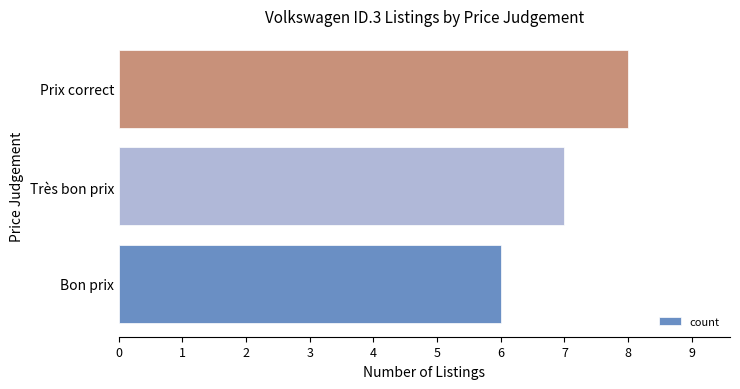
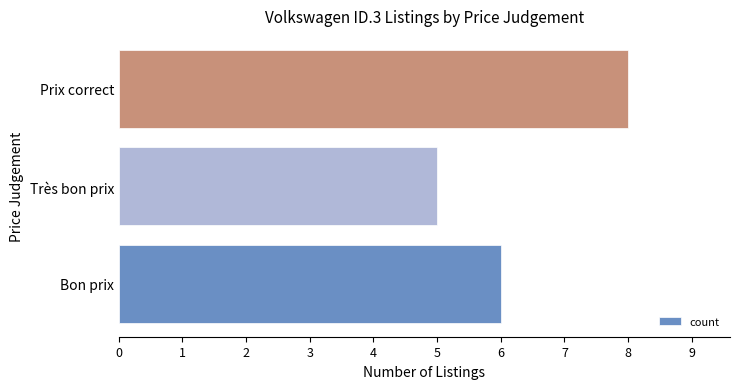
Très bon prix: 7 -> 5
